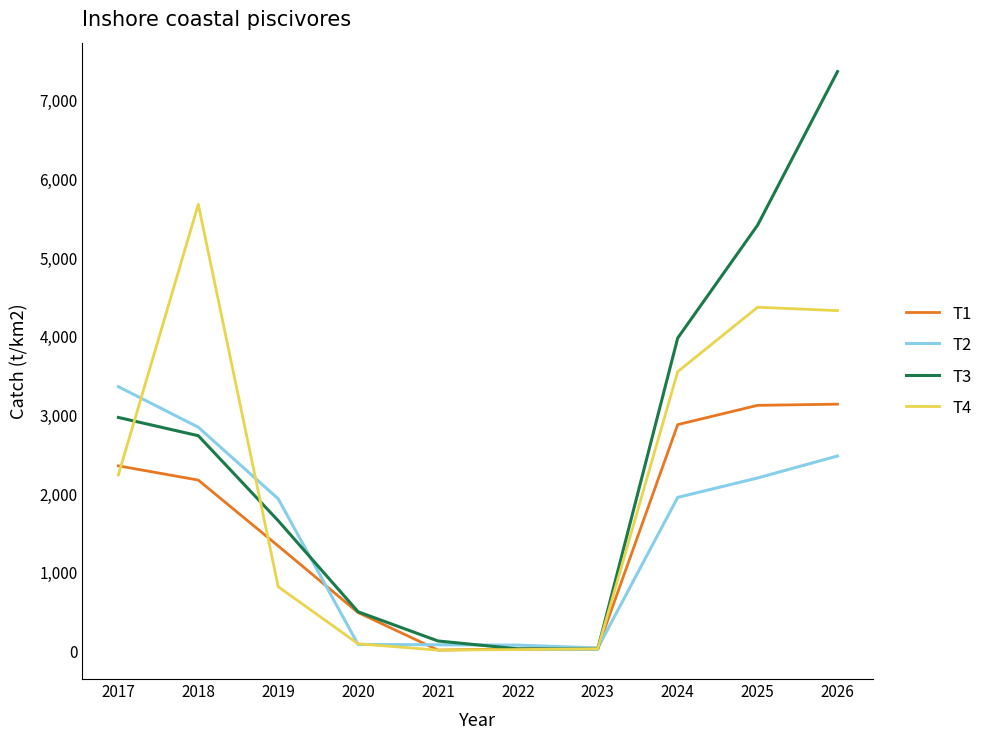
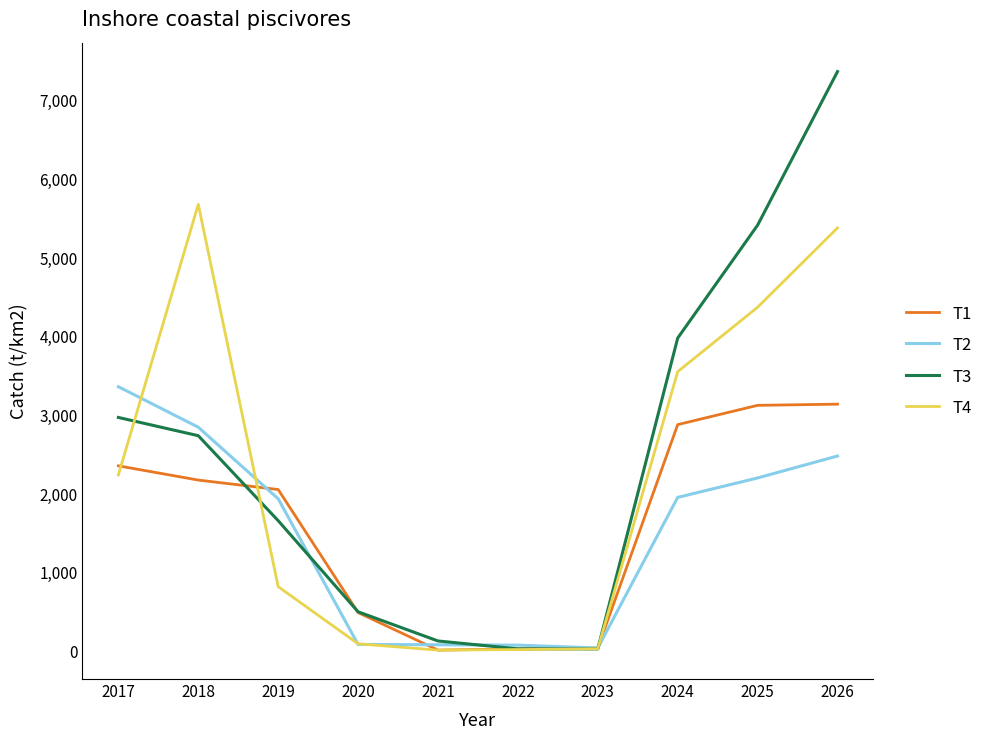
T1, 2019: 1,300 -> 2,100
T4, 2026: 4,300 -> 5,400
